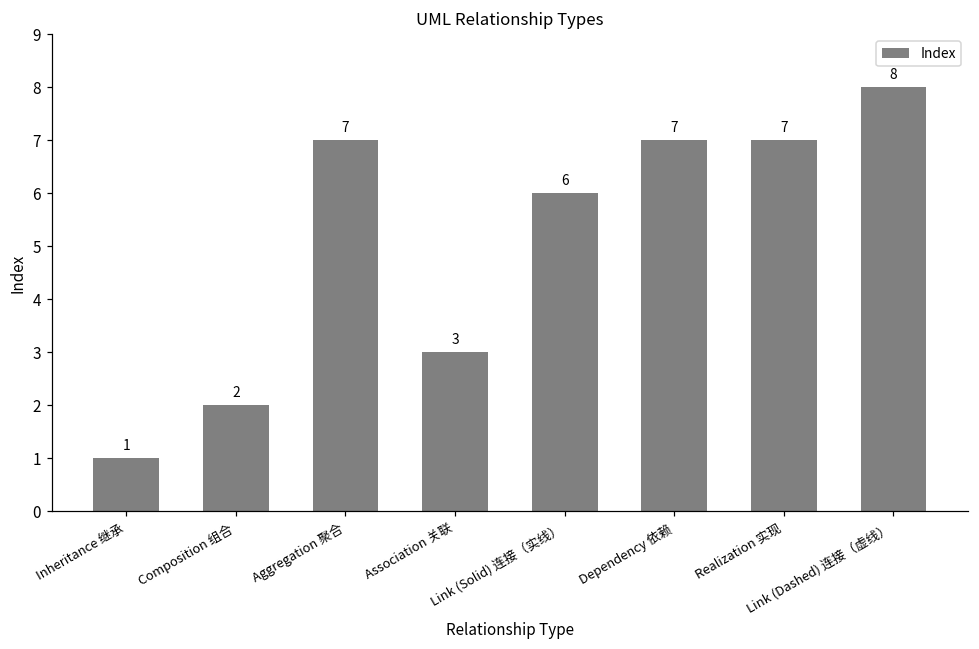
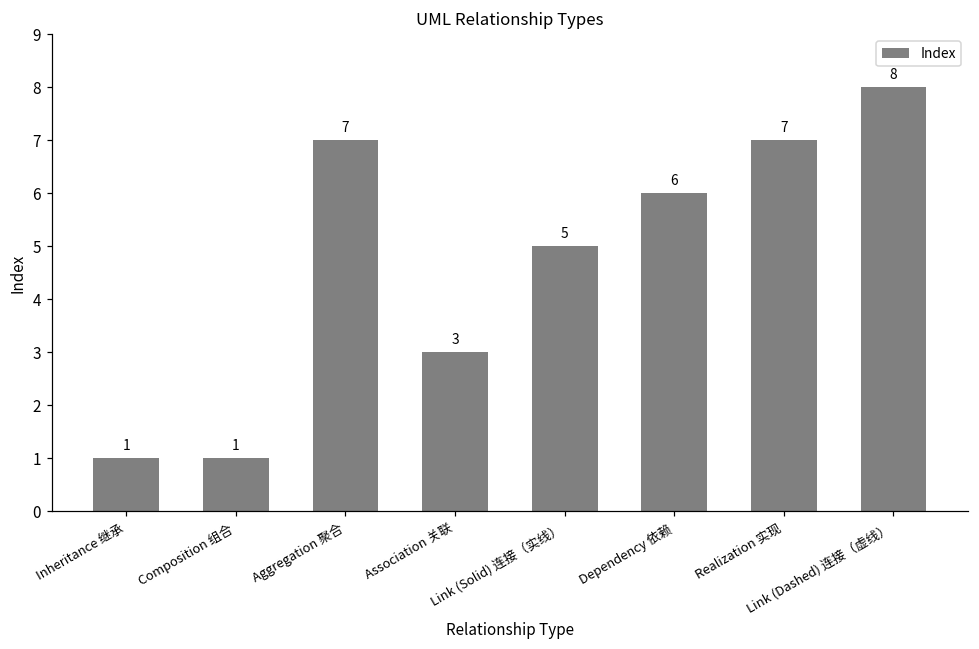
Composition 组合: 2 -> 1
Link (Solid) 连接（实线）: 6 -> 5
Dependency 依赖: 7 -> 6
